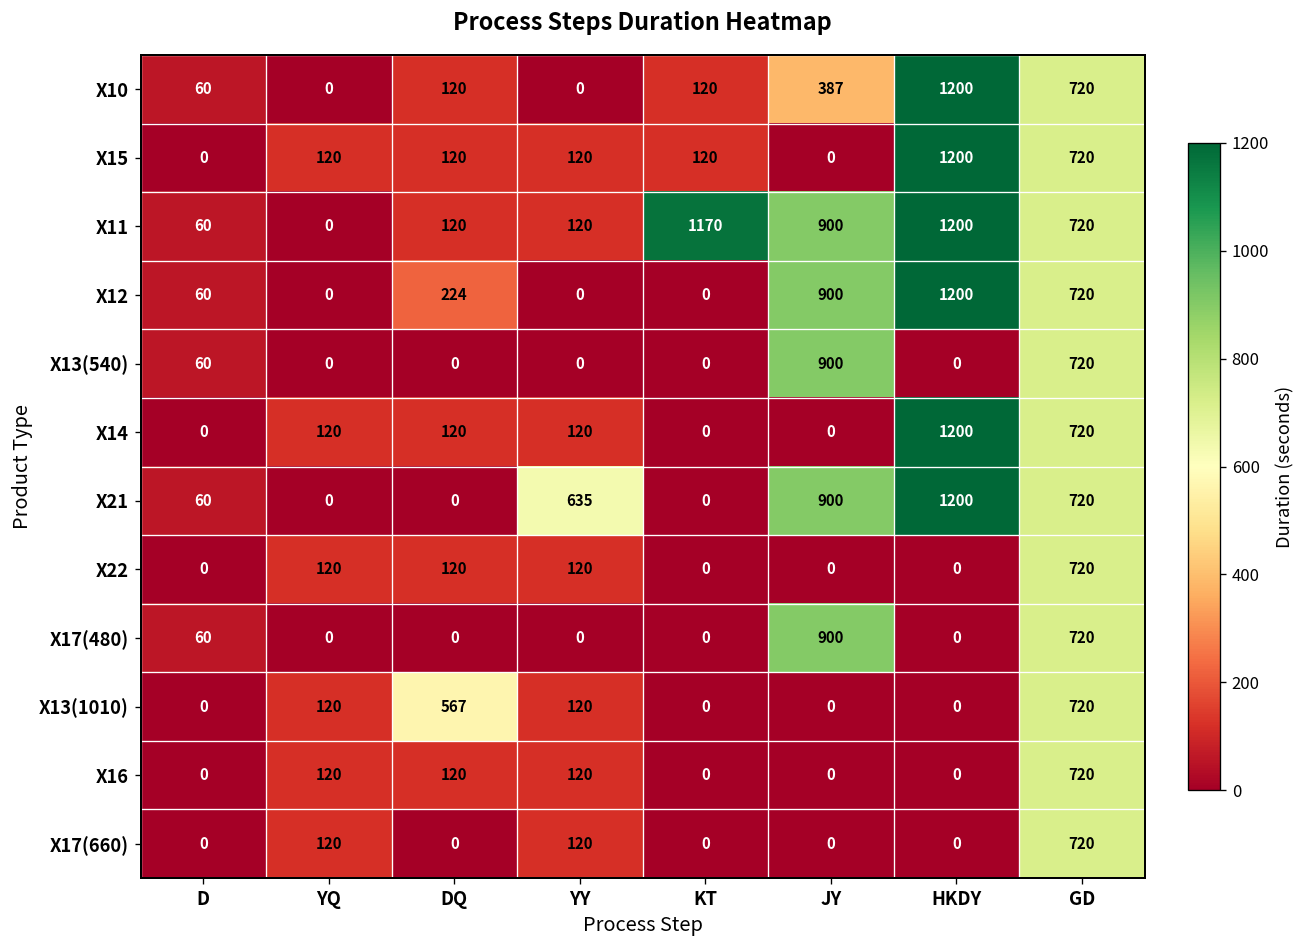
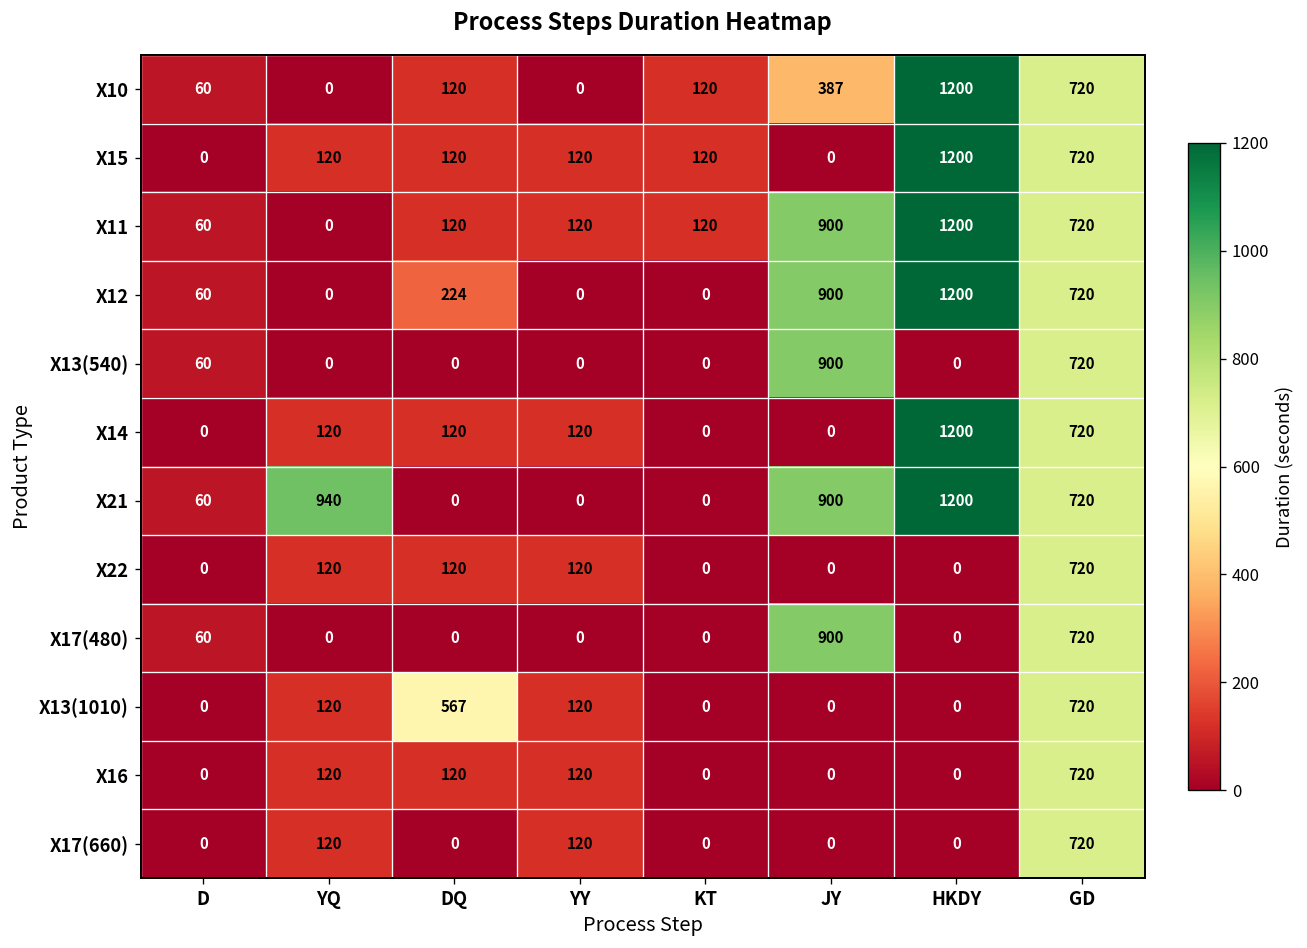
X11, KT: 1170 -> 120
X21, YQ: 0 -> 940
X21, YY: 635 -> 0
